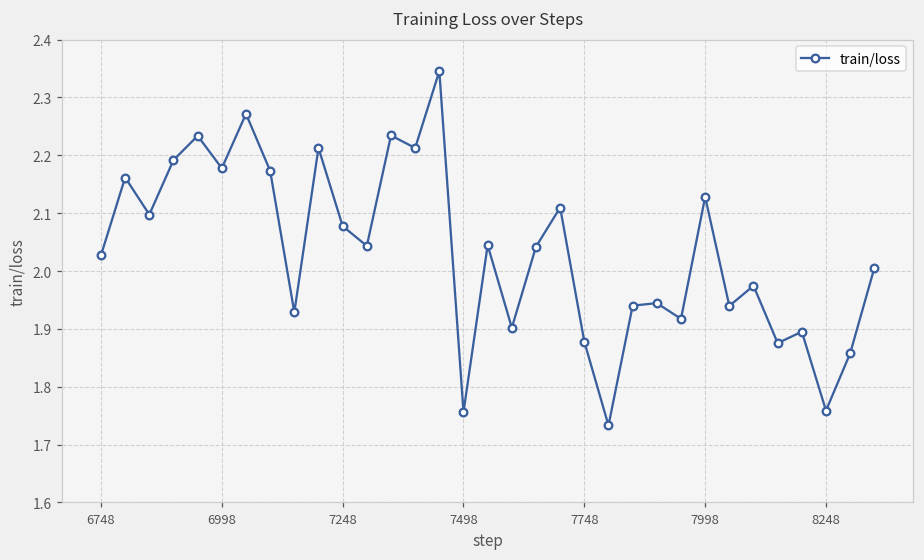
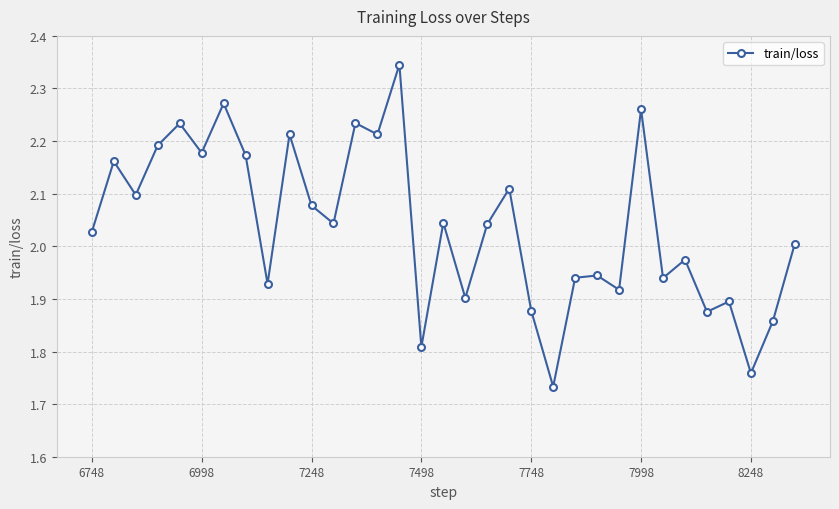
7498: 1.76 -> 1.81
7998: 2.13 -> 2.26
